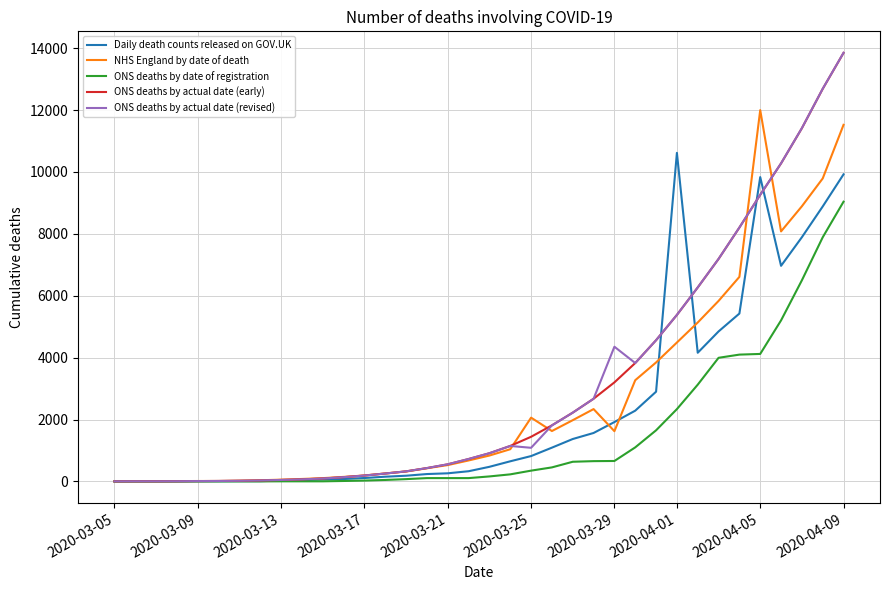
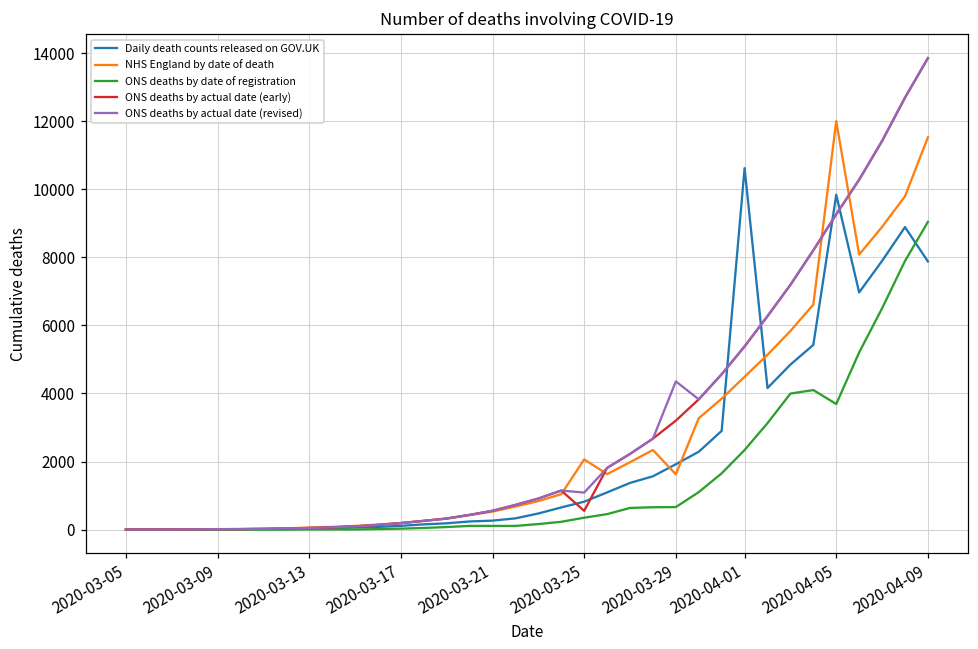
ONS deaths by actual date (early), 2020-03-25: 1400 -> 600
ONS deaths by date of registration, 2020-04-05: 4100 -> 3700
Daily death counts released on GOV.UK, 2020-04-09: 9900 -> 7900
